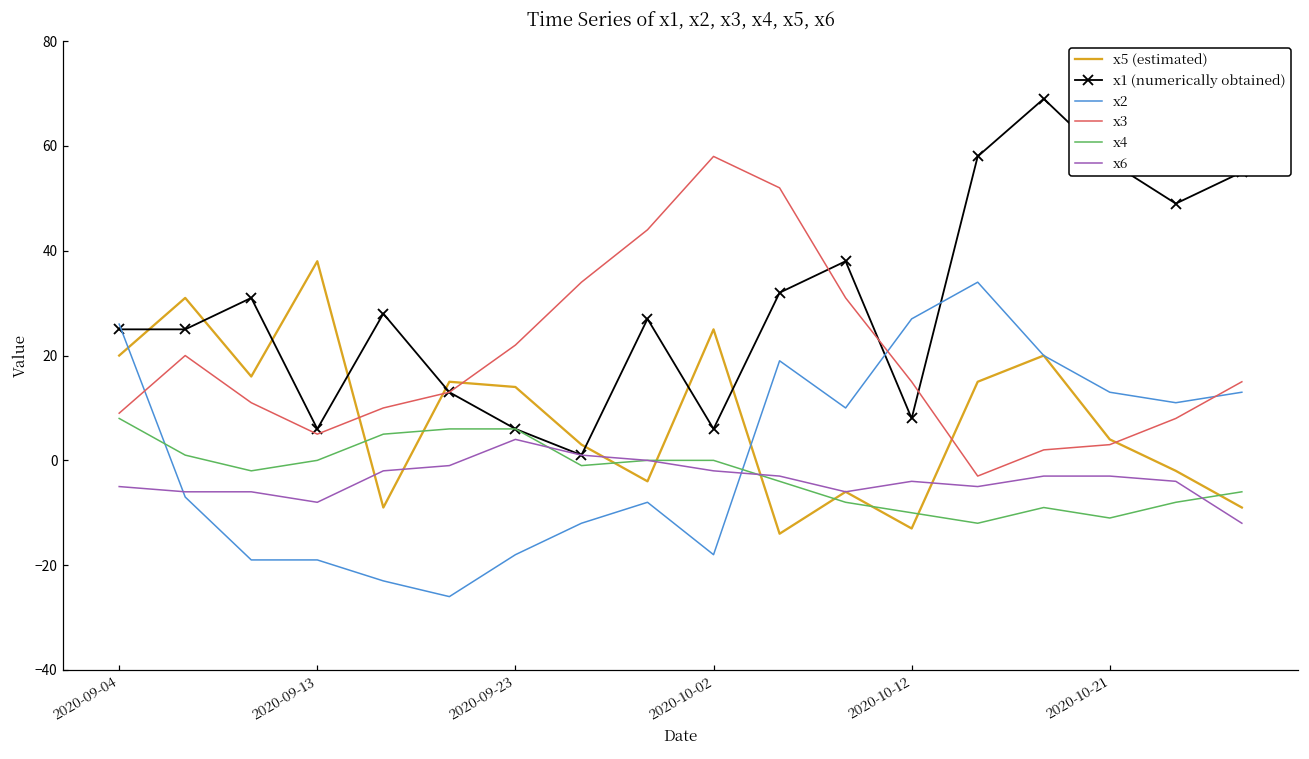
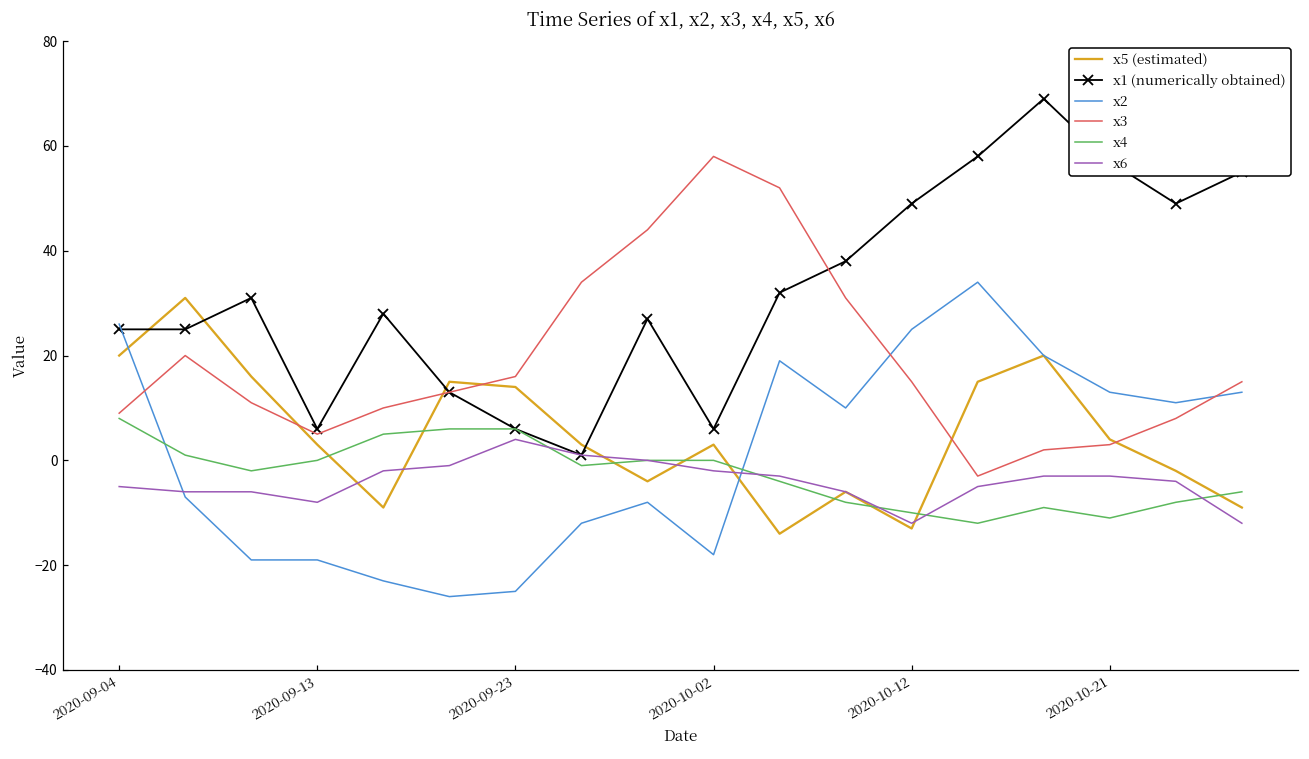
x5 (estimated), 2020-09-13: 38 -> 3
x2, 2020-09-23: -18 -> -25
x3, 2020-09-23: 22 -> 16
x5 (estimated), 2020-10-02: 25 -> 3
x1 (numerically obtained), 2020-10-12: 8 -> 49
x2, 2020-10-12: 27 -> 25
x6, 2020-10-12: -4 -> -12
